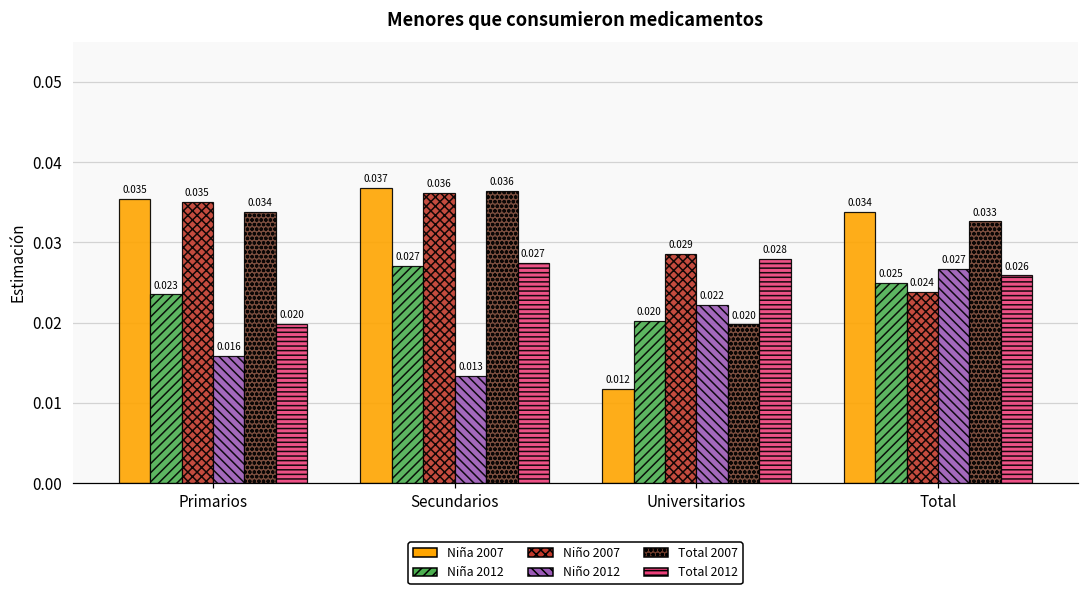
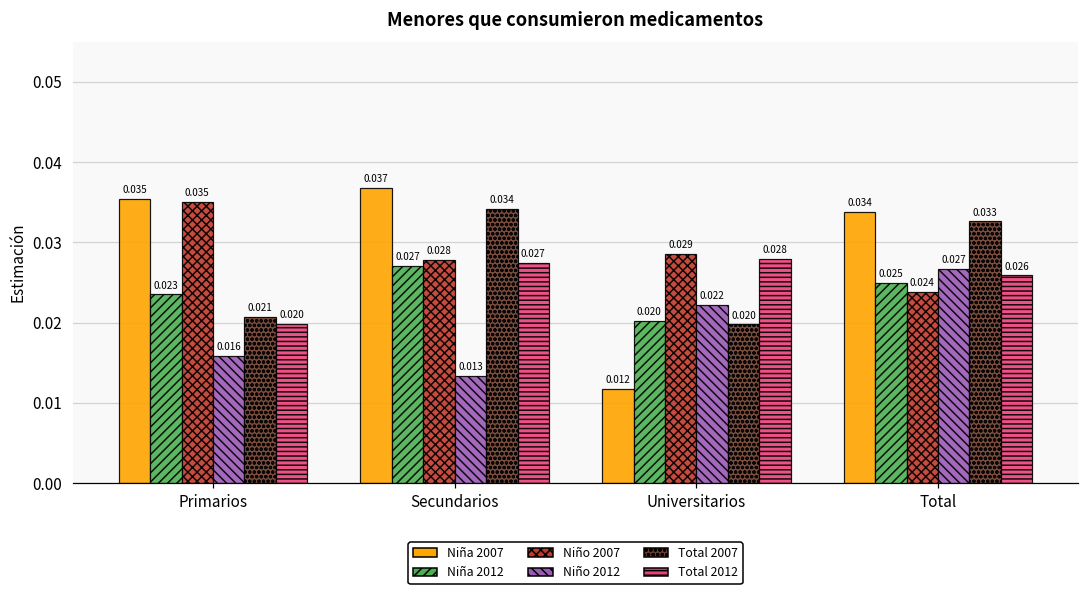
Total 2007, Primarios: 0.034 -> 0.021
Niño 2007, Secundarios: 0.036 -> 0.028
Total 2007, Secundarios: 0.036 -> 0.034
